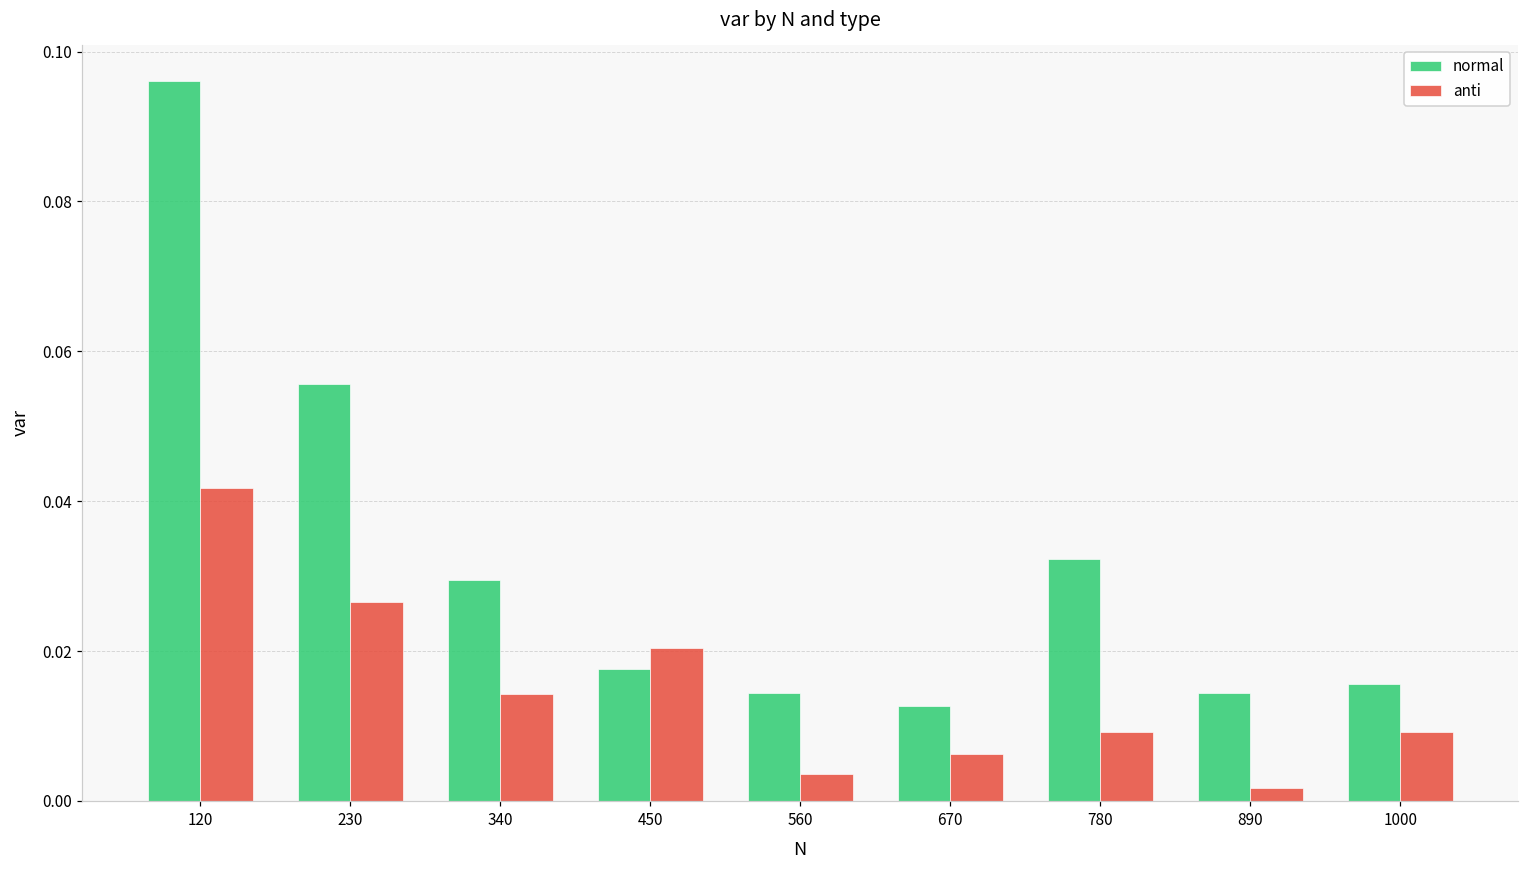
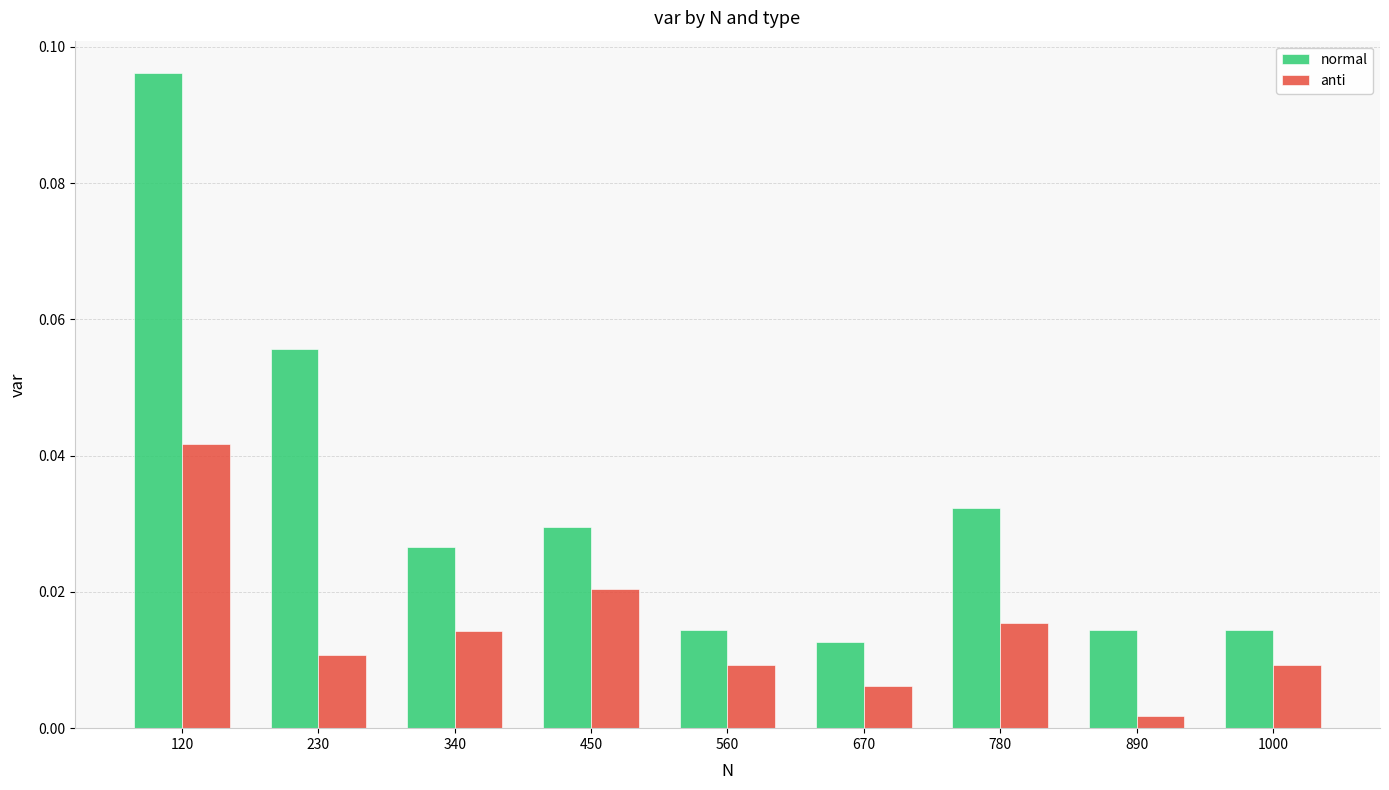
anti, 230: 0.027 -> 0.011
normal, 340: 0.029 -> 0.027
normal, 450: 0.018 -> 0.029
anti, 560: 0.004 -> 0.009
anti, 780: 0.009 -> 0.015
normal, 1000: 0.016 -> 0.014
